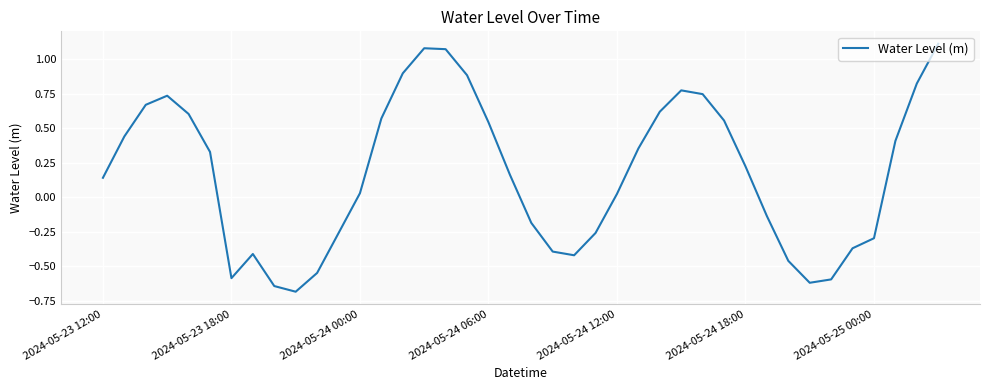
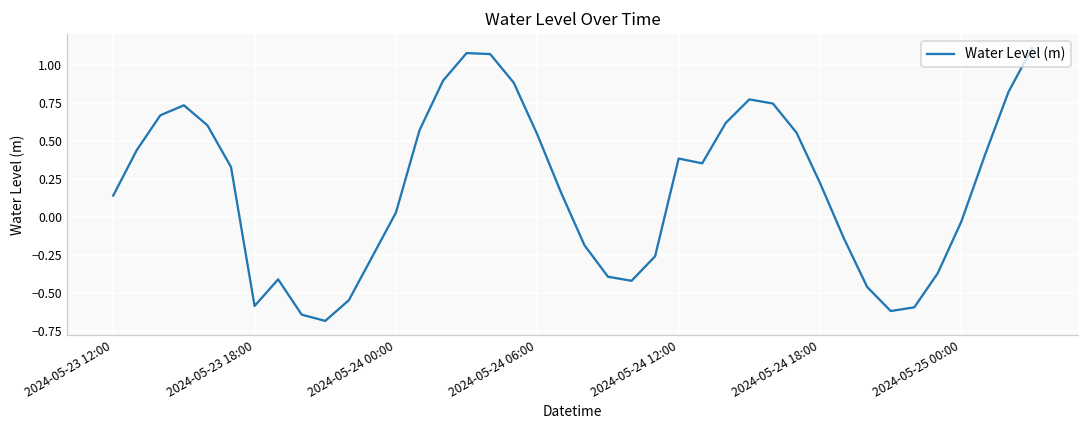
2024-05-24 12:00: 0.02 -> 0.38
2024-05-25 00:00: -0.30 -> -0.03
